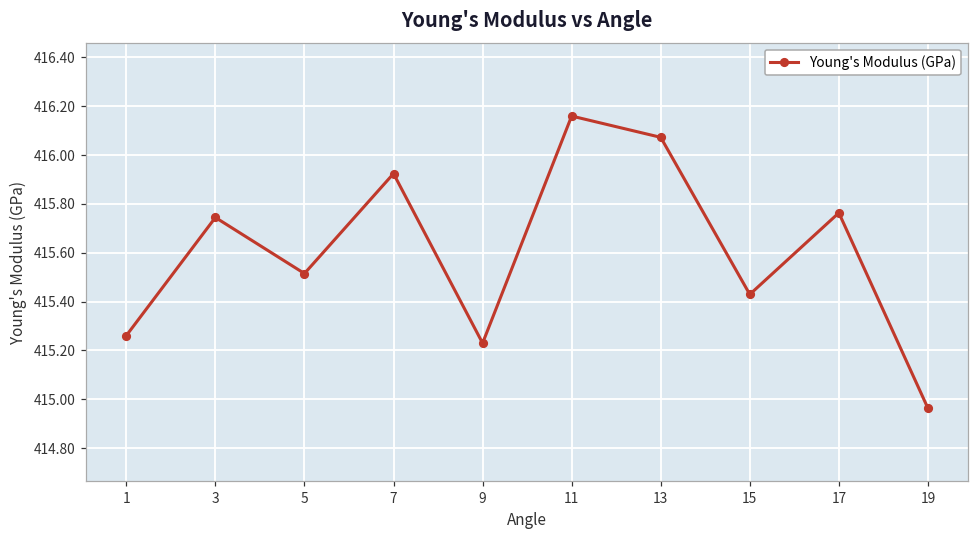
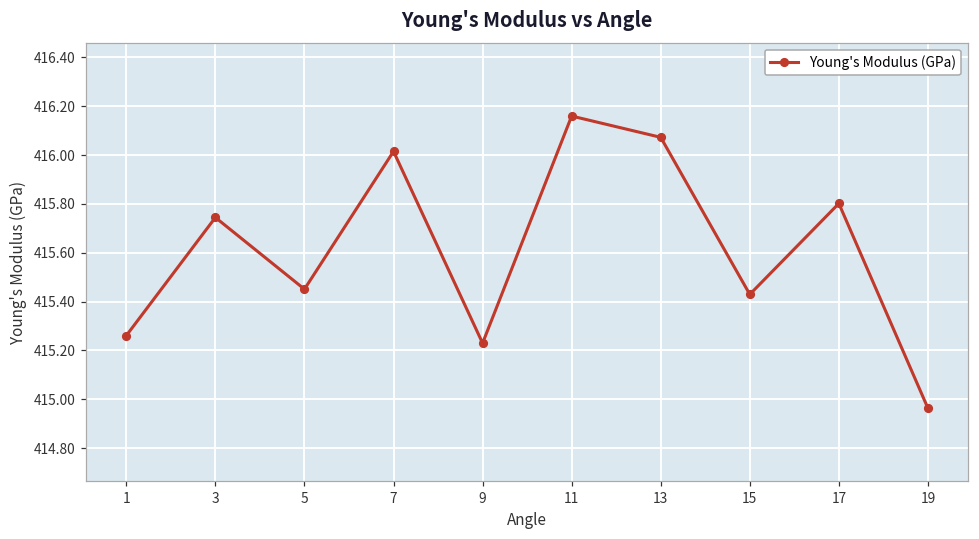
5: 415.52 -> 415.45
7: 415.92 -> 416.01
17: 415.76 -> 415.80
